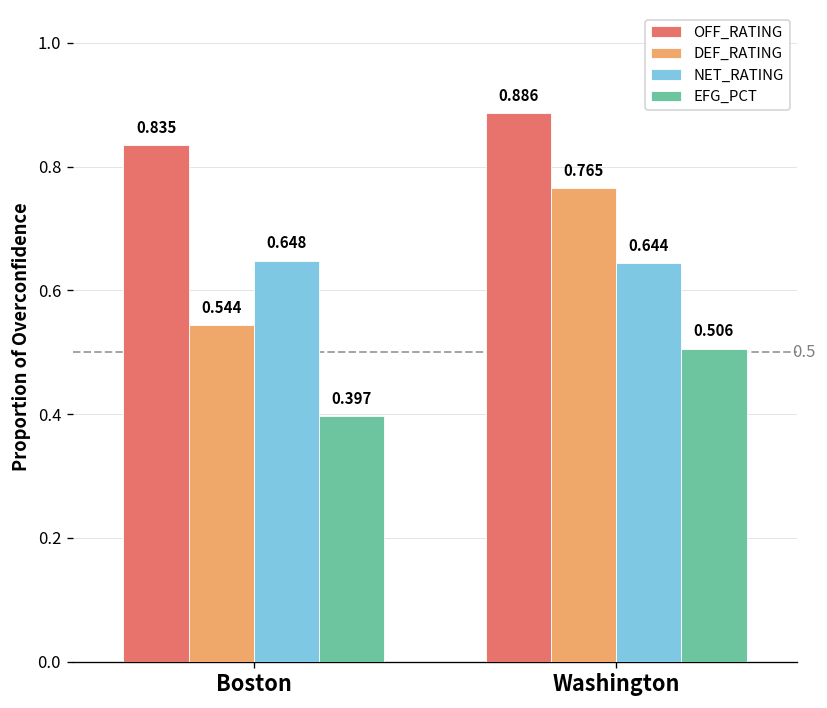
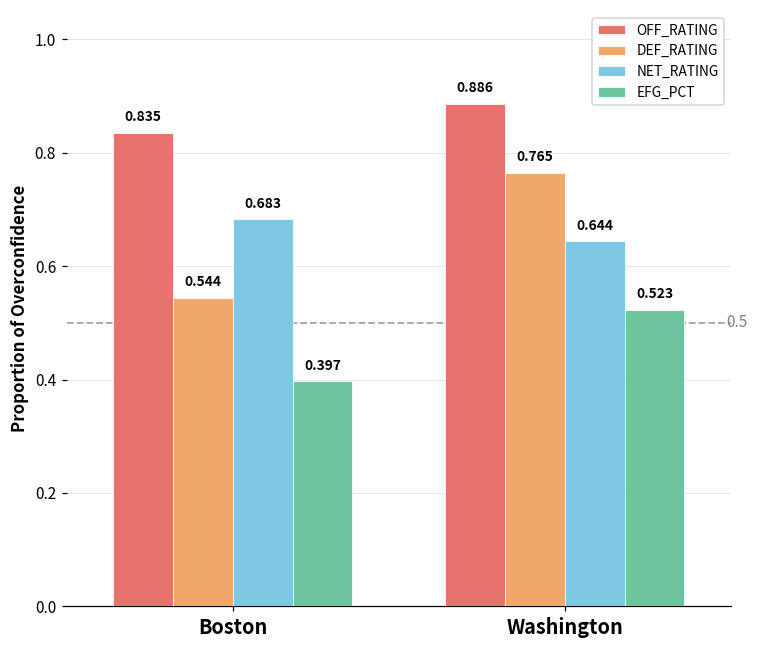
NET_RATING, Boston: 0.648 -> 0.683
EFG_PCT, Washington: 0.506 -> 0.523
